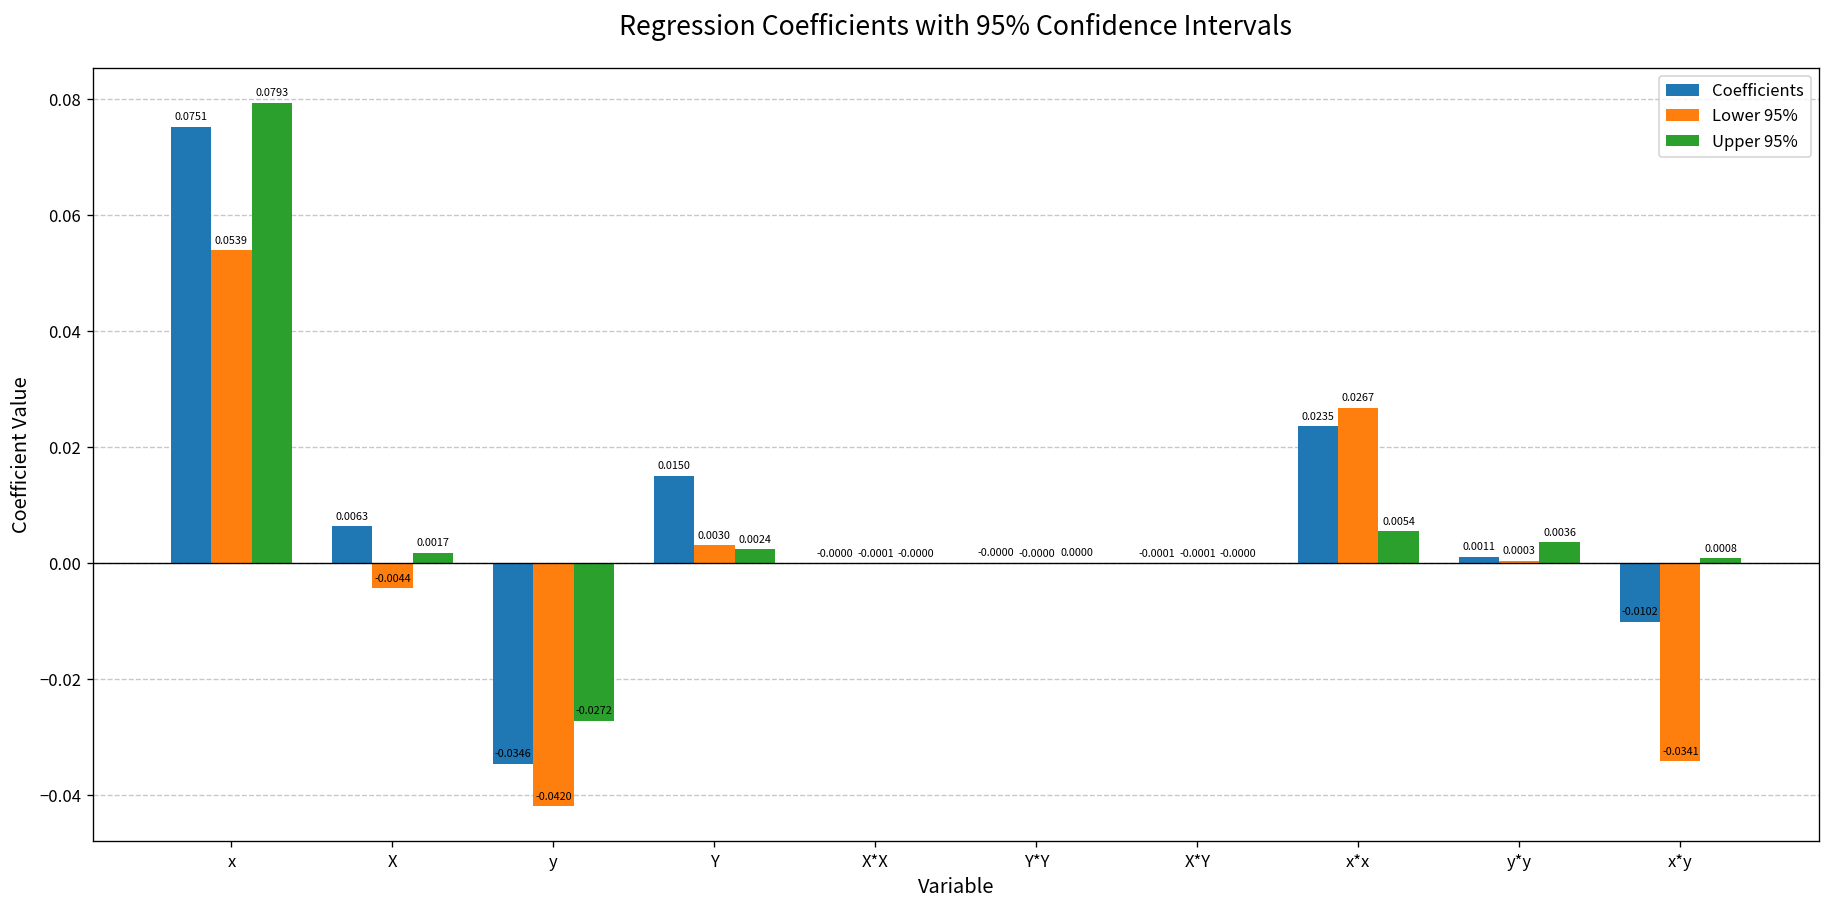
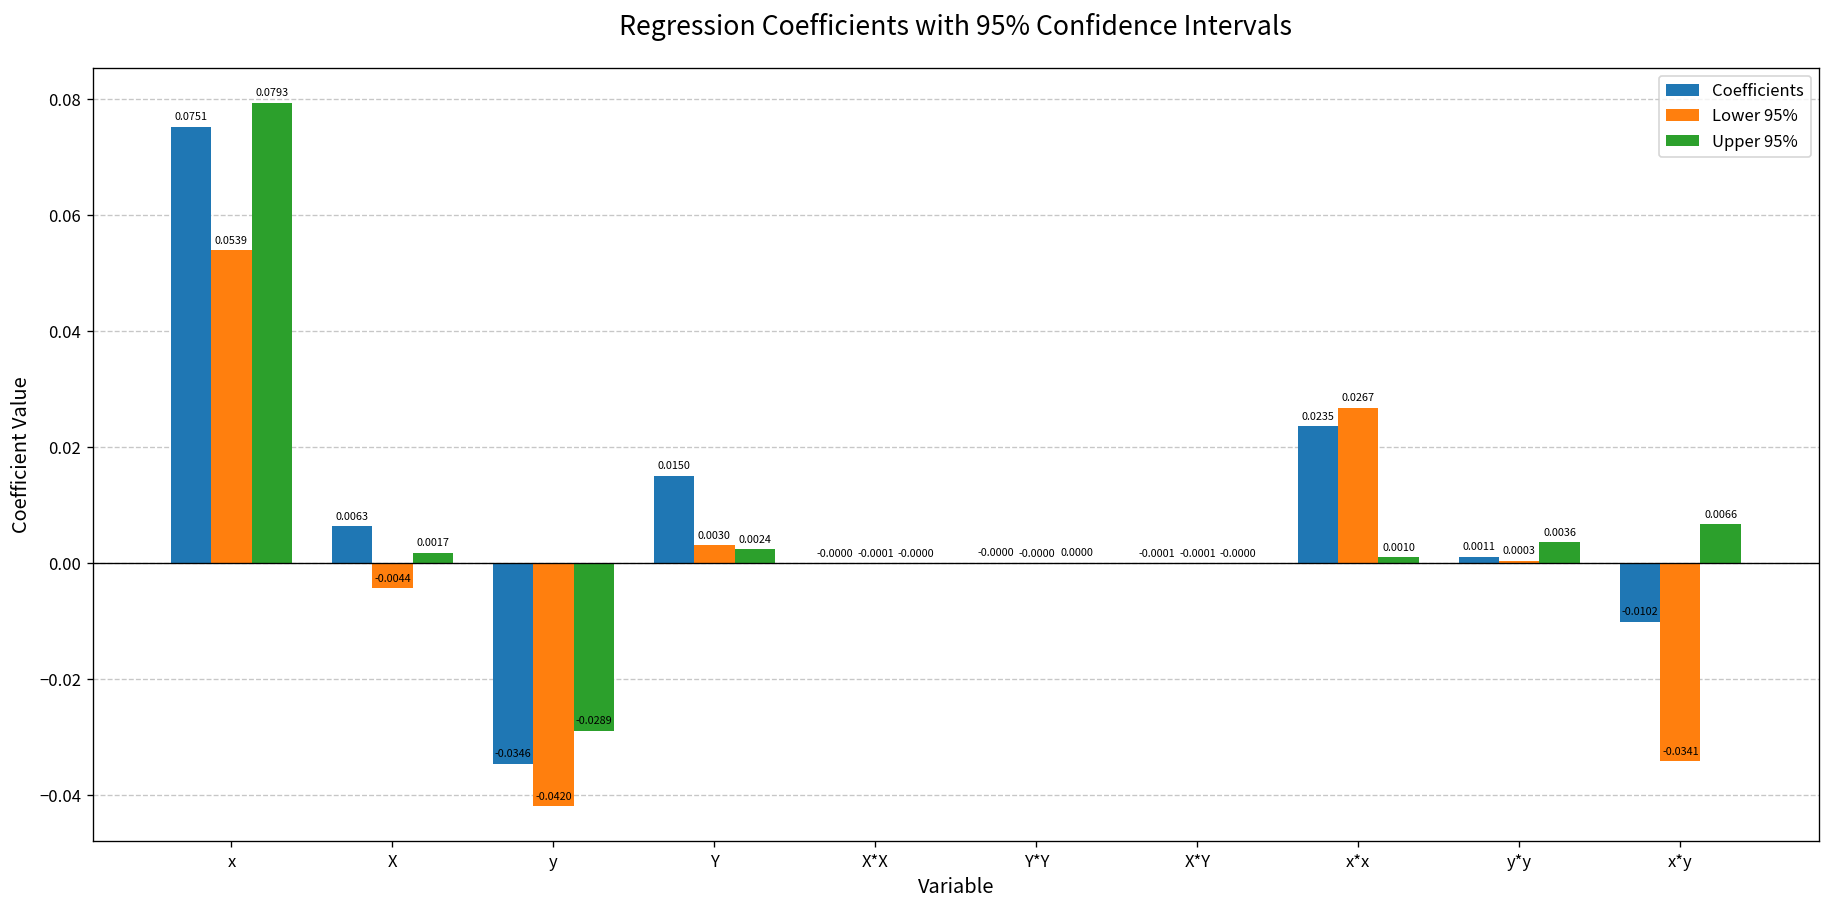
Upper 95%, y: -0.0272 -> -0.0289
Upper 95%, x*x: 0.0054 -> 0.0010
Upper 95%, x*y: 0.0008 -> 0.0066
